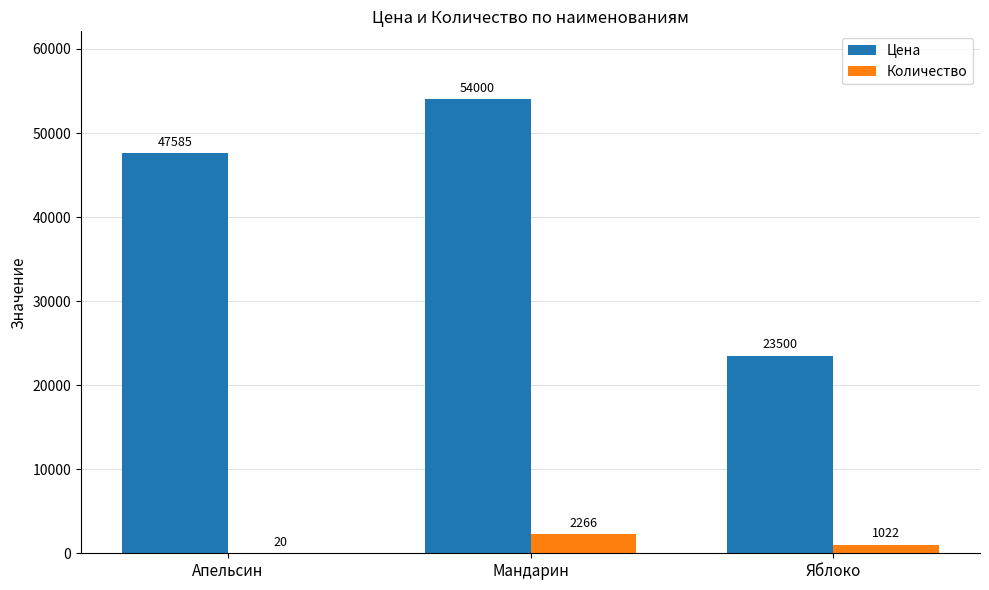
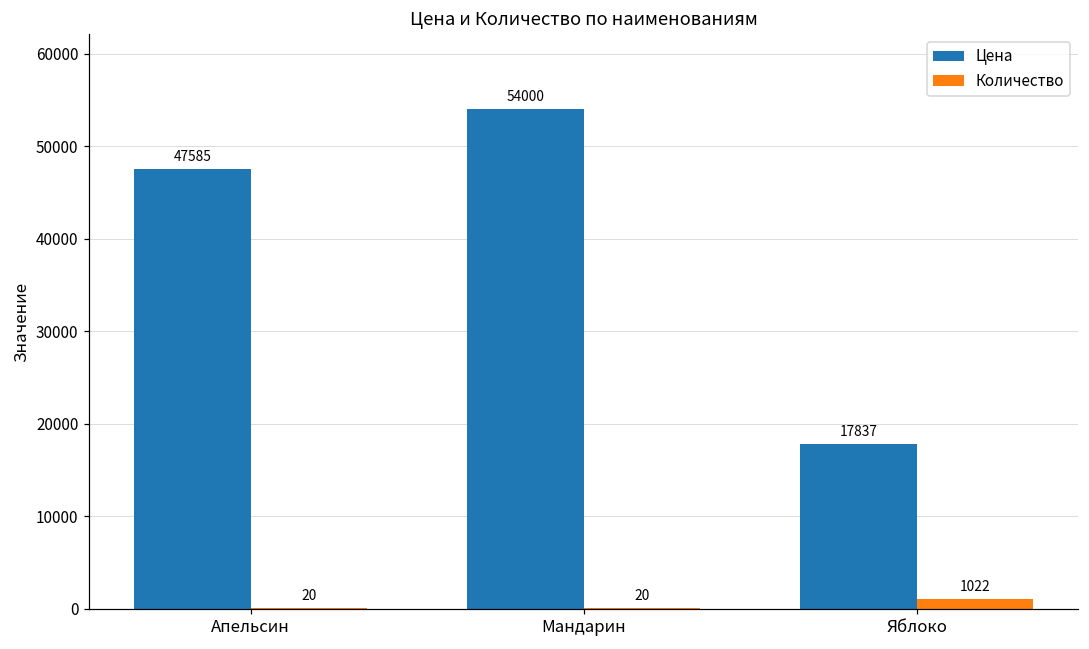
Количество, Мандарин: 2266 -> 20
Цена, Яблоко: 23500 -> 17837
